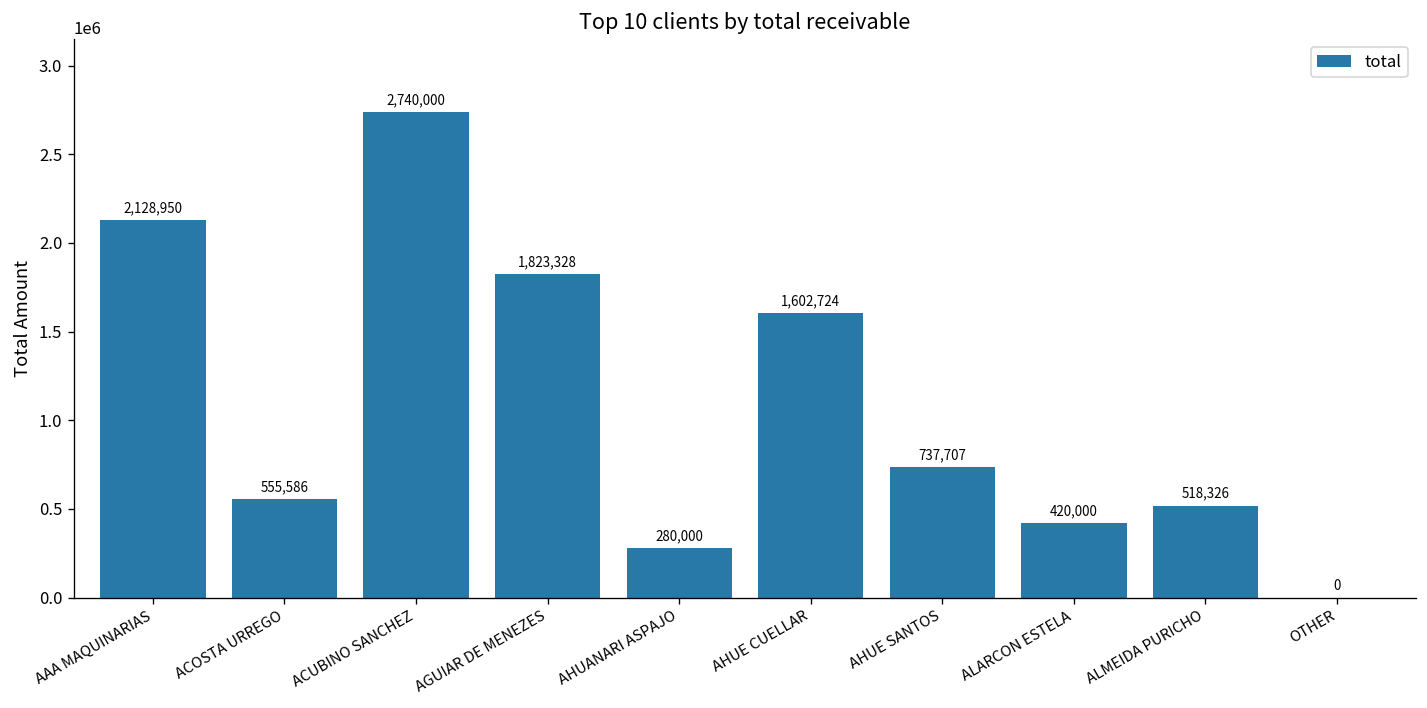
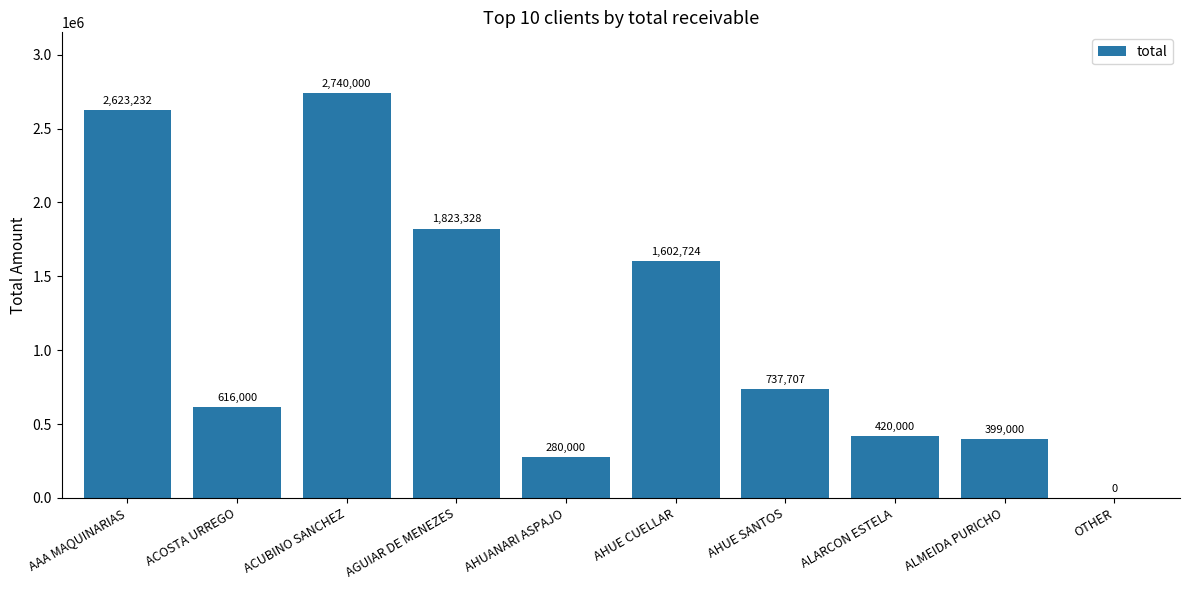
AAA MAQUINARIAS: 2,128,950 -> 2,623,232
ACOSTA URREGO: 555,586 -> 616,000
ALMEIDA PURICHO: 518,326 -> 399,000
